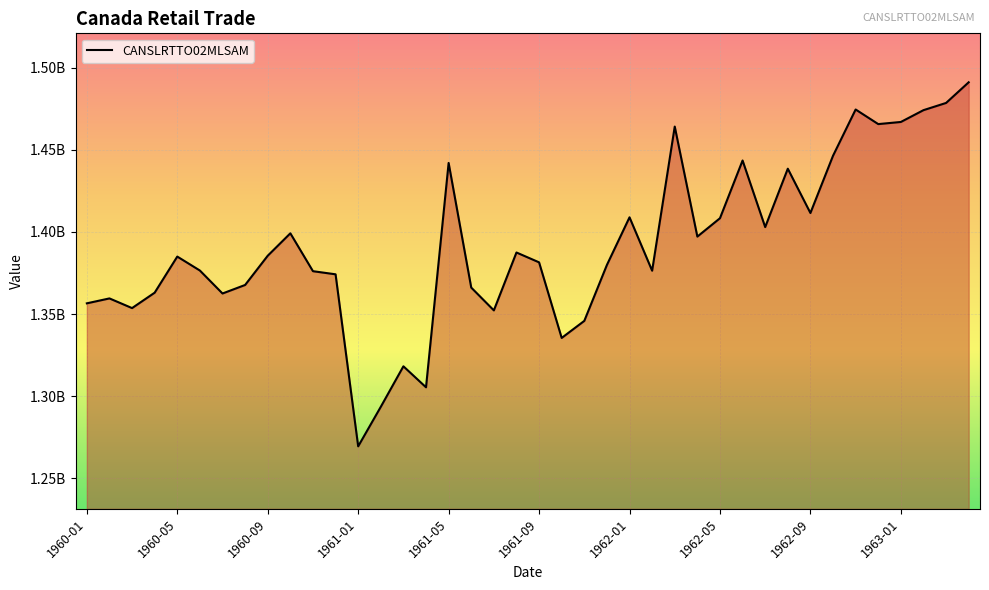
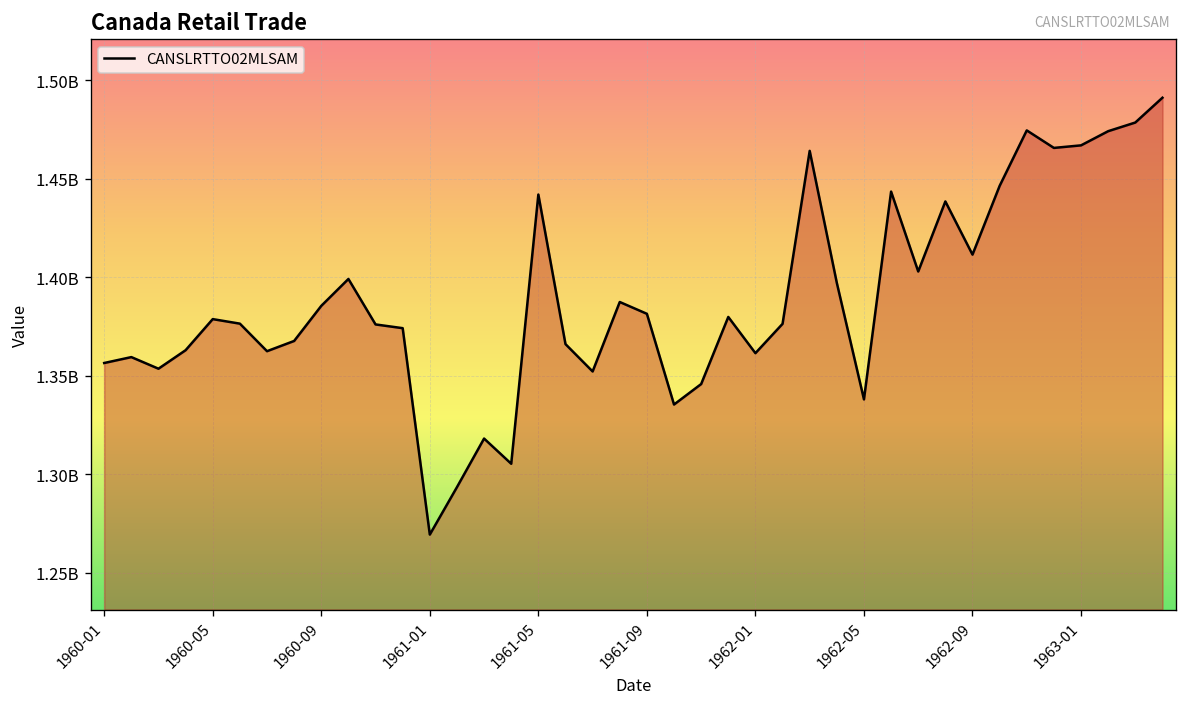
1960-05: 1385000000 -> 1379000000
1962-01: 1409000000 -> 1362000000
1962-05: 1408000000 -> 1338000000
